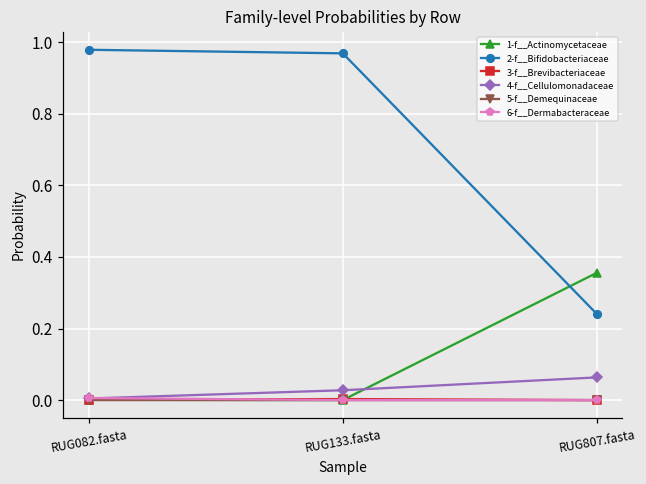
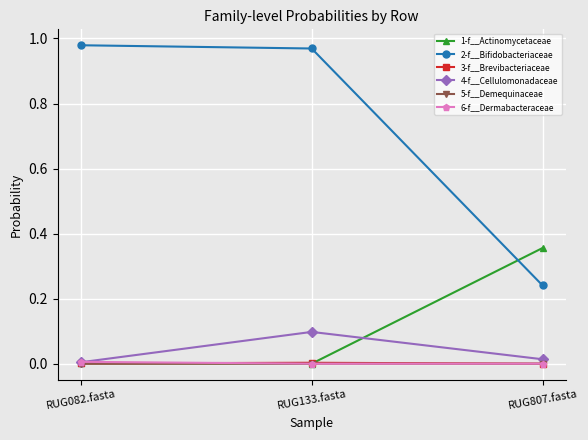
4-f__Cellulomonadaceae, RUG133.fasta: 0.03 -> 0.10
4-f__Cellulomonadaceae, RUG807.fasta: 0.06 -> 0.01
